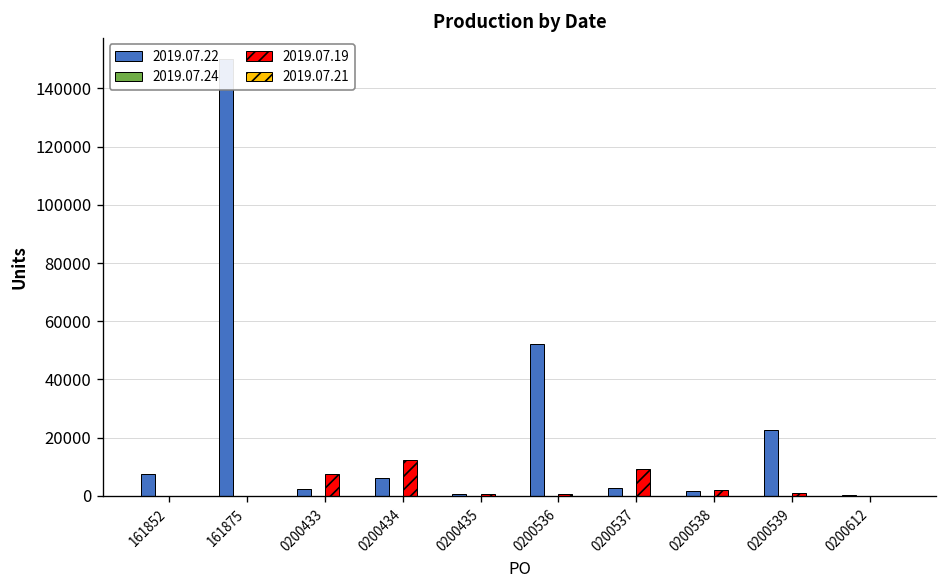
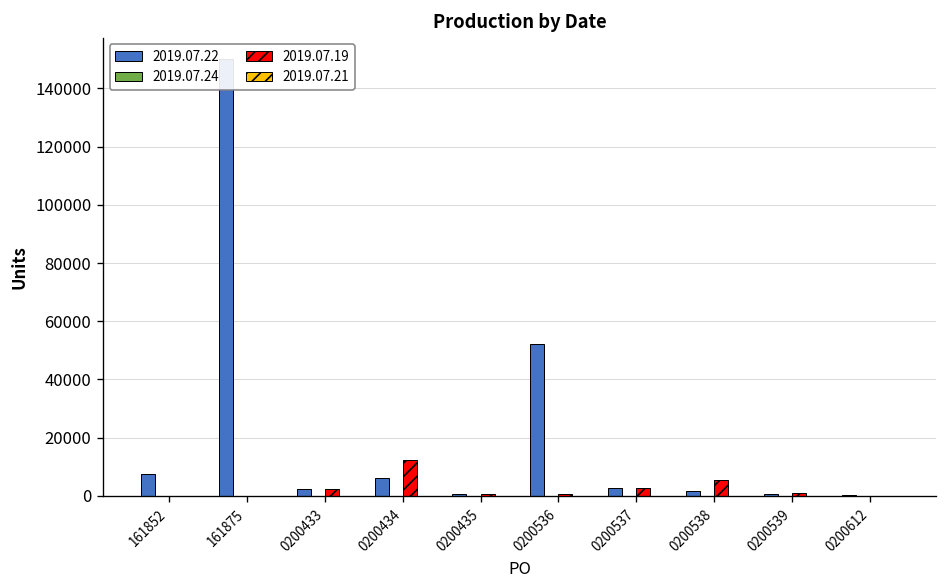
2019.07.19, 0200433: 7000 -> 2000
2019.07.19, 0200537: 9000 -> 3000
2019.07.19, 0200538: 2000 -> 5000
2019.07.22, 0200539: 23000 -> 1000
